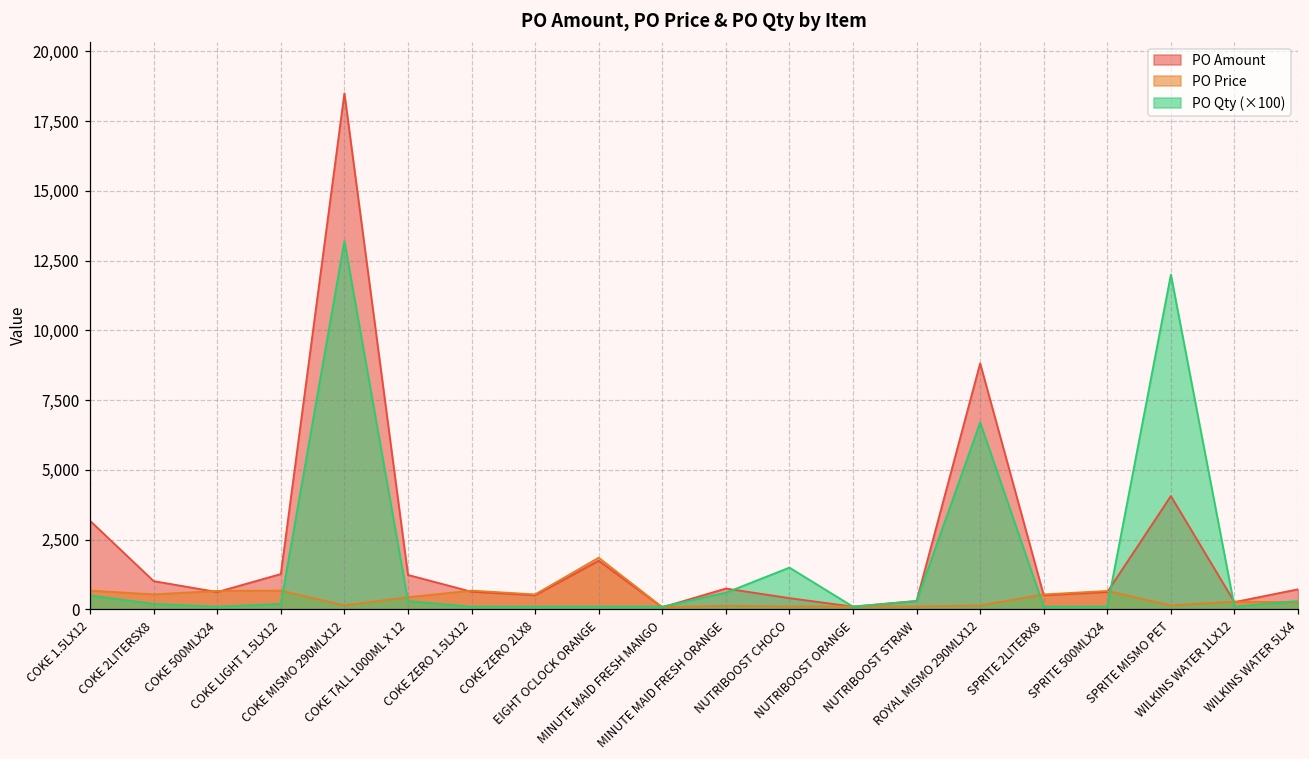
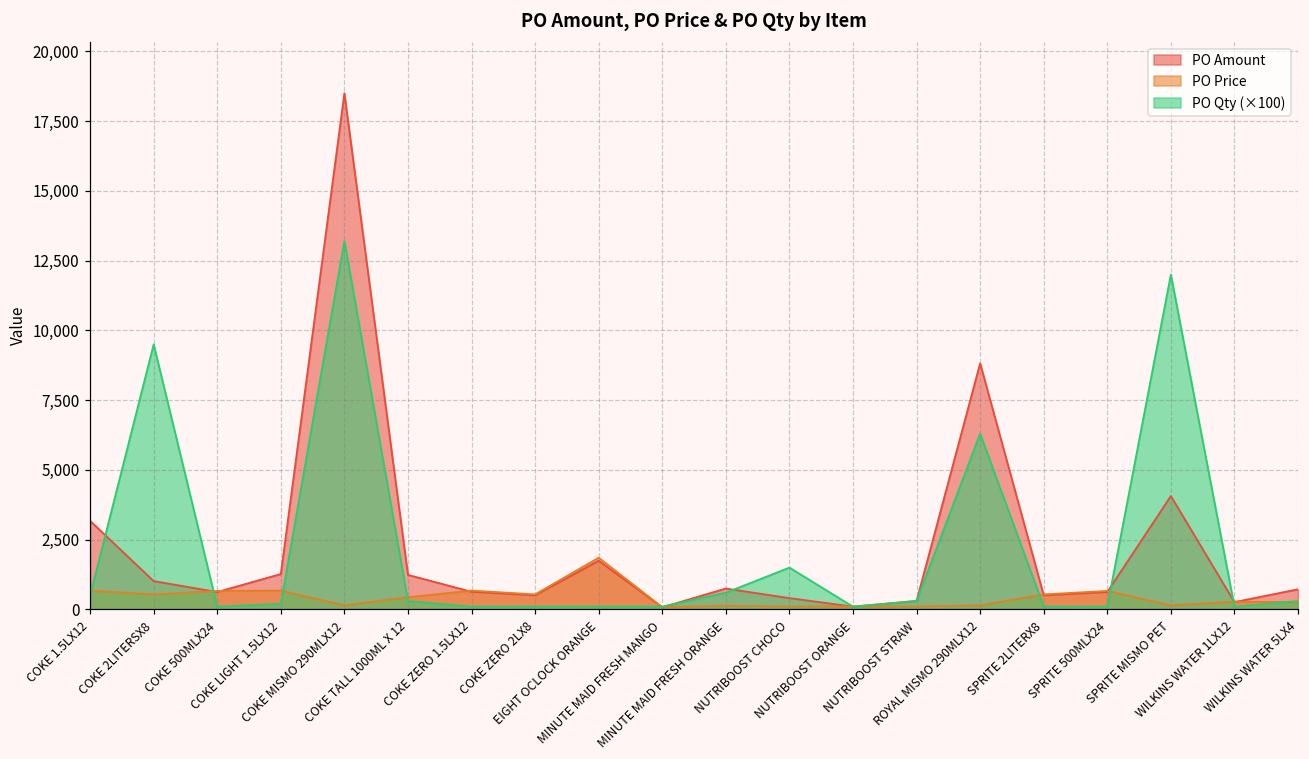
PO Qty (×100), COKE 2LITERSX8: 200 -> 9,500
PO Qty (×100), ROYAL MISMO 290MLX12: 6,700 -> 6,300
